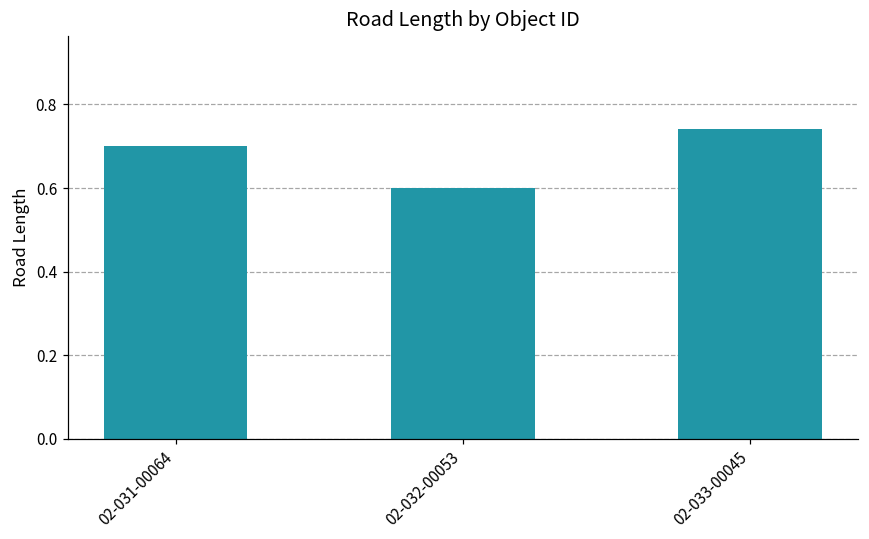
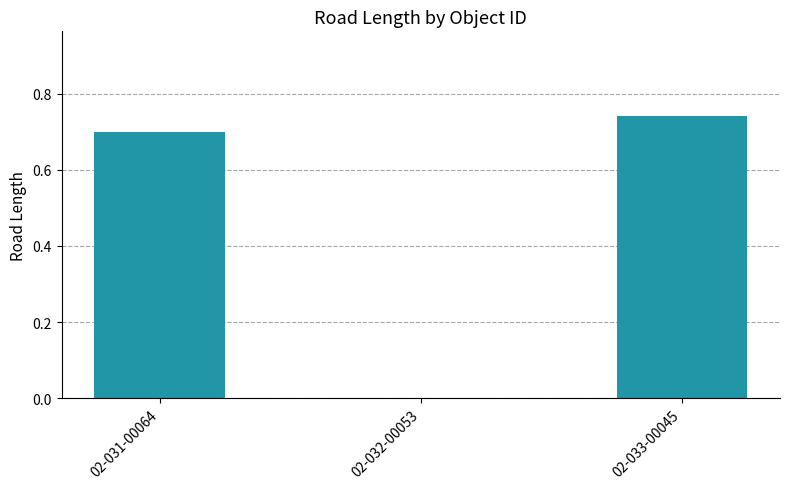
02-032-00053: 0.6 -> 0.0
